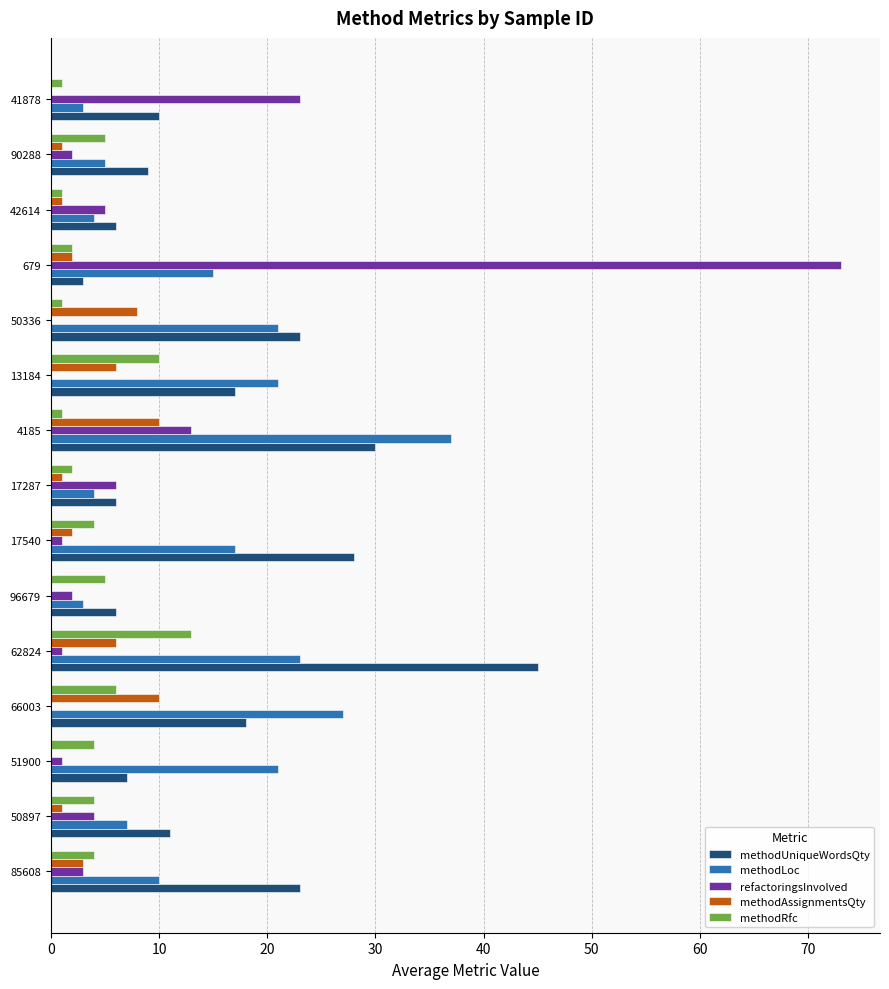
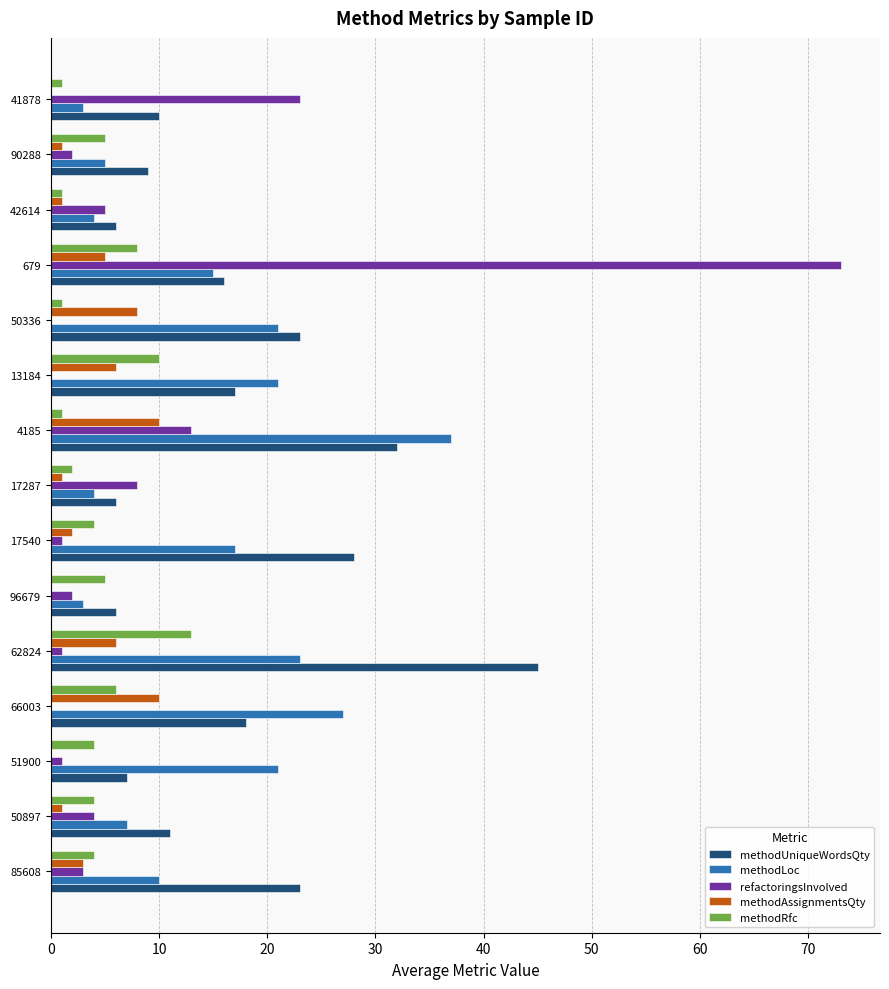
methodRfc, 679: 2 -> 8
methodAssignmentsQty, 679: 2 -> 5
methodUniqueWordsQty, 679: 3 -> 16
methodUniqueWordsQty, 4185: 30 -> 32
refactoringsInvolved, 17287: 6 -> 8
